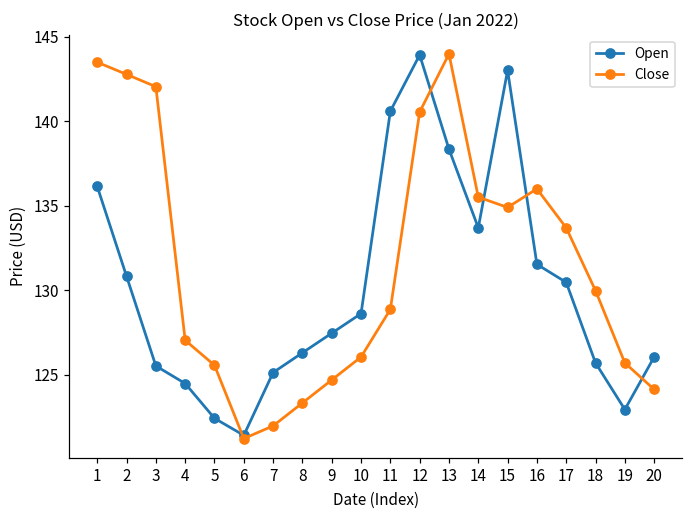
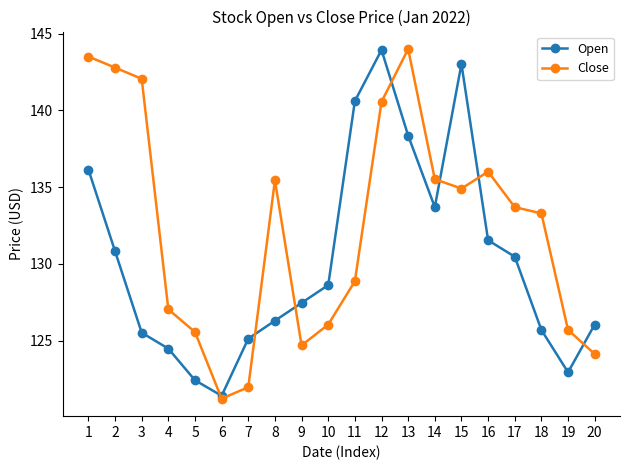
Close, 8: 123.3 -> 135.4
Close, 18: 130.0 -> 133.3
